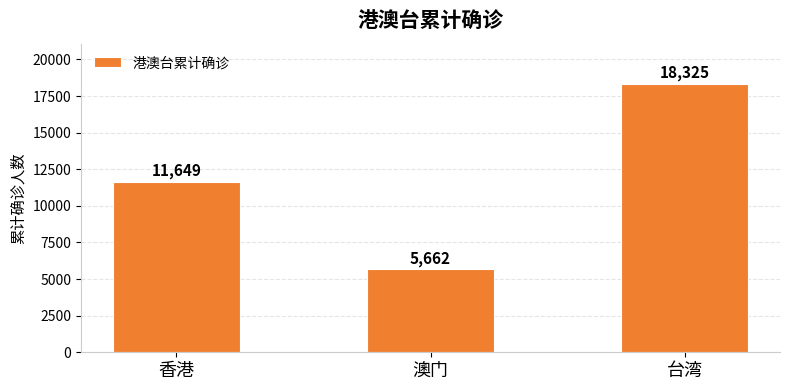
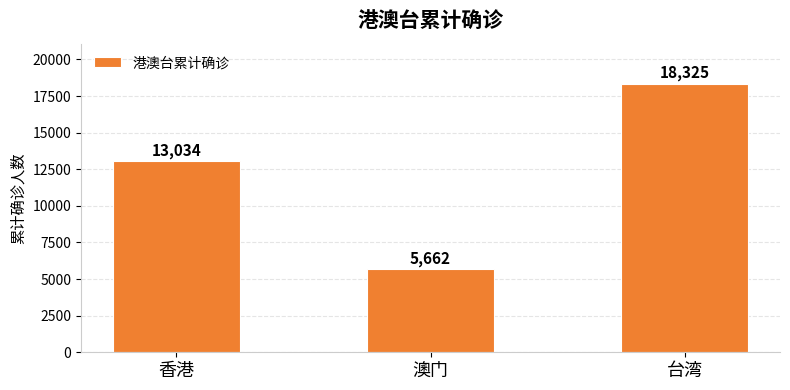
香港: 11,649 -> 13,034
